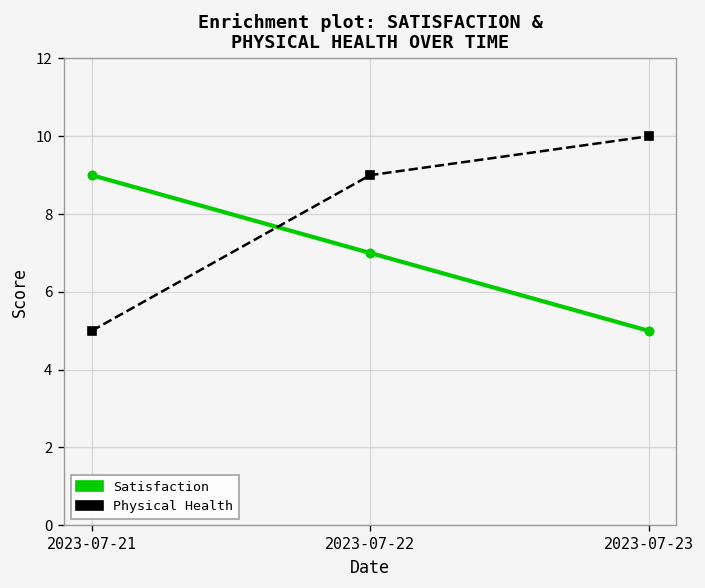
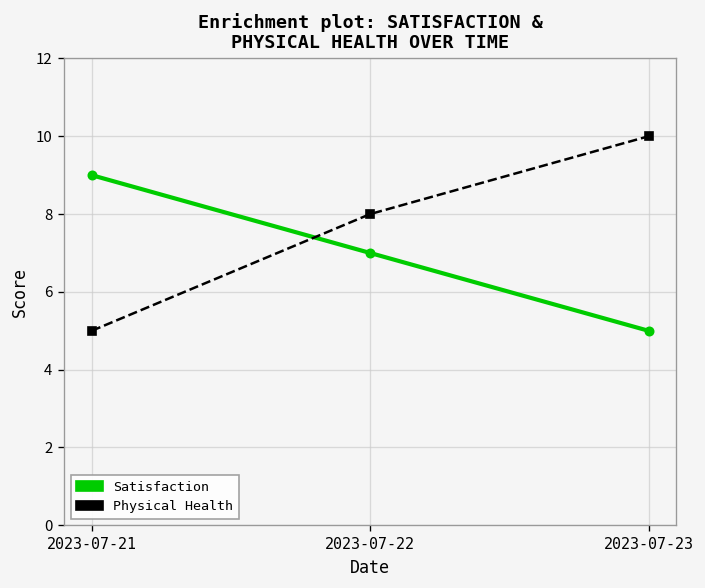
Physical Health, 2023-07-22: 9 -> 8
